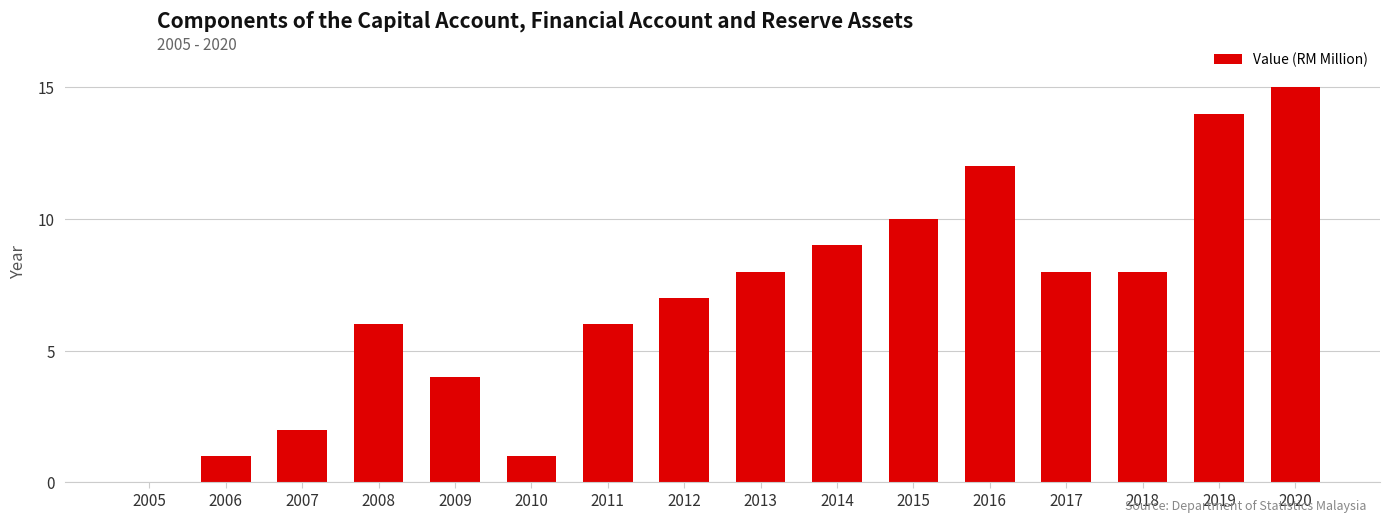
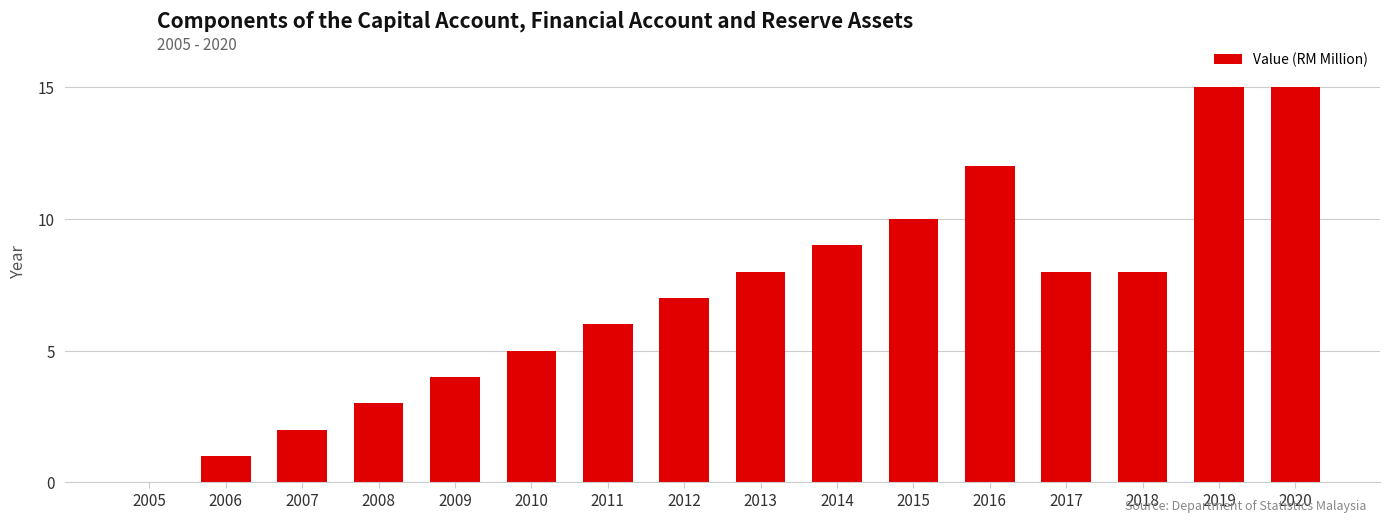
2008: 6.0 -> 3.0
2010: 1.0 -> 5.0
2019: 14.0 -> 15.0
